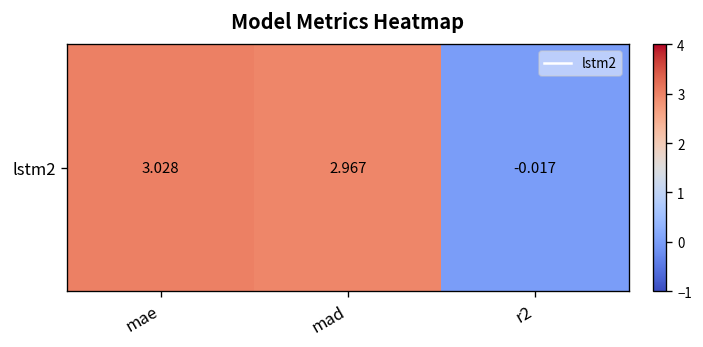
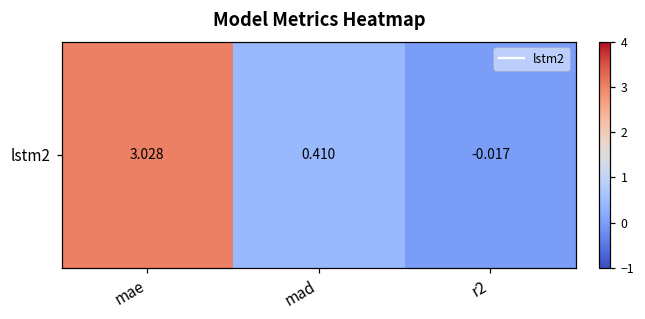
lstm2, mad: 2.967 -> 0.410
